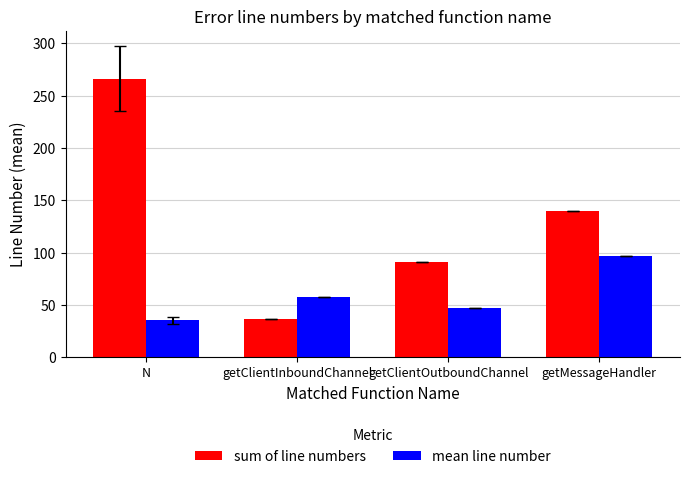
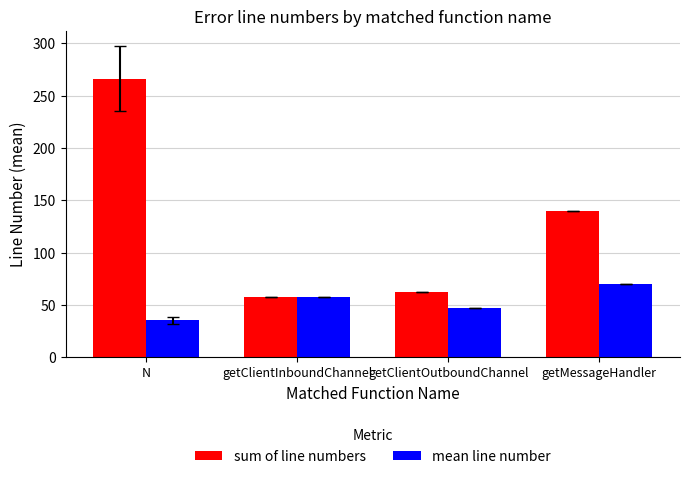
sum of line numbers, getClientInboundChannel: 37 -> 58
sum of line numbers, getClientOutboundChannel: 91 -> 62
mean line number, getMessageHandler: 97 -> 70
